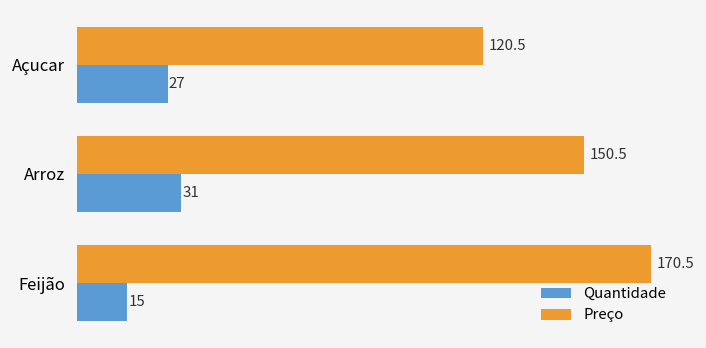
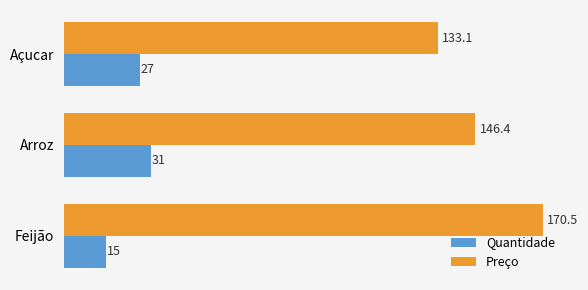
Preço, Açucar: 120.5 -> 133.1
Preço, Arroz: 150.5 -> 146.4
